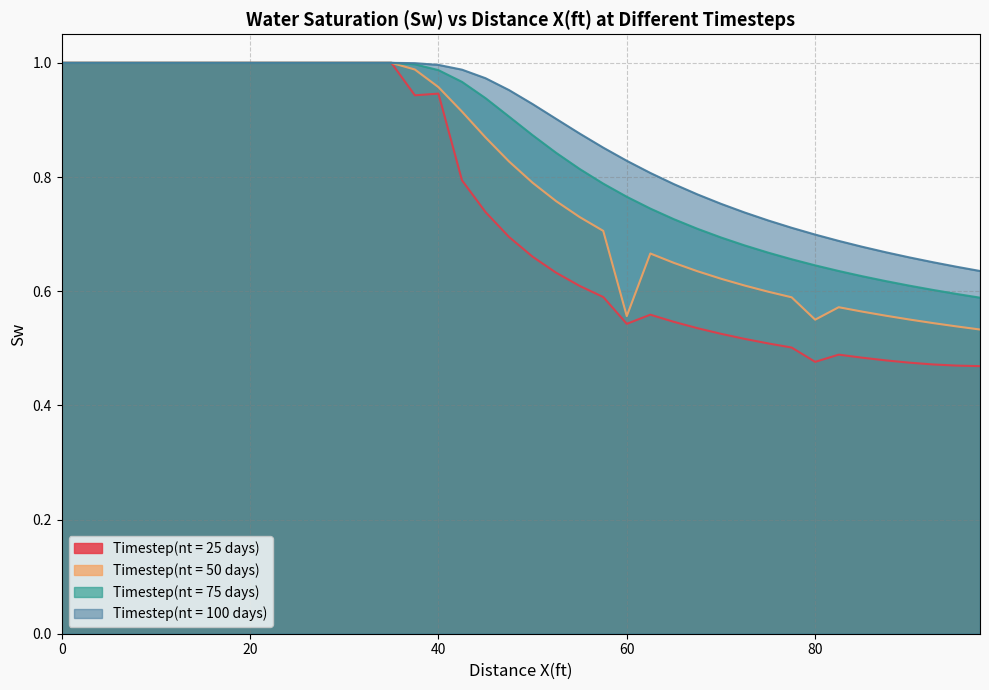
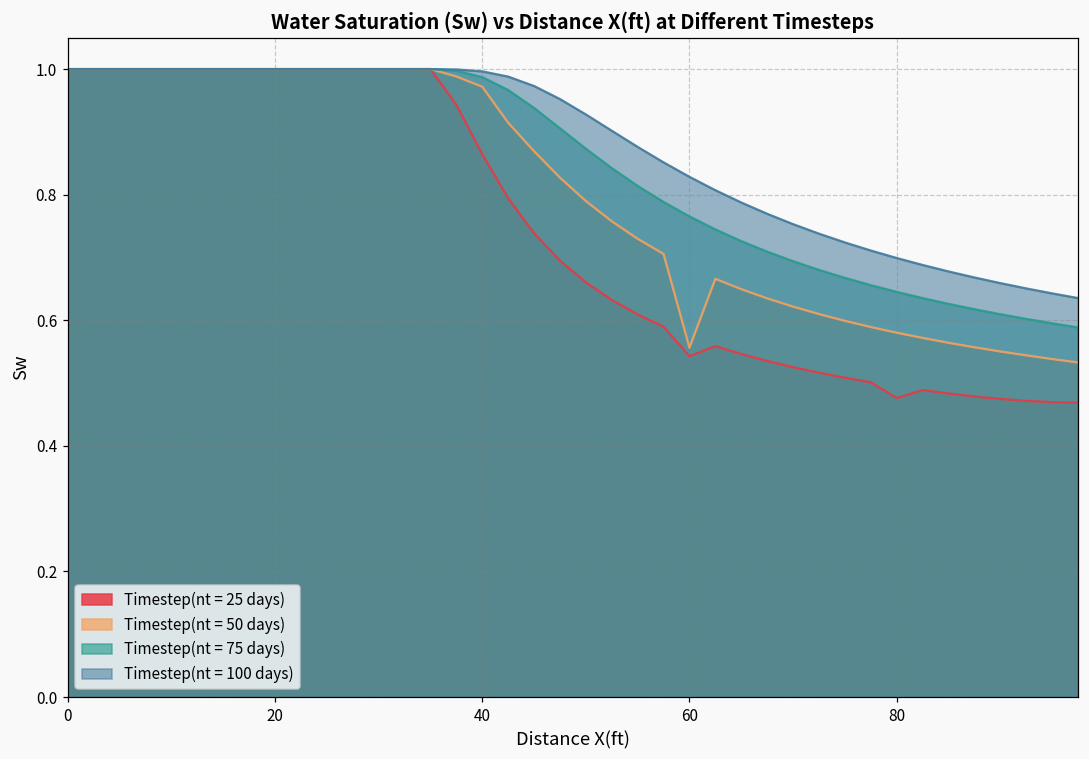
Timestep(nt = 25 days), 40: 0.95 -> 0.86
Timestep(nt = 50 days), 40: 0.96 -> 0.97
Timestep(nt = 50 days), 80: 0.55 -> 0.58
